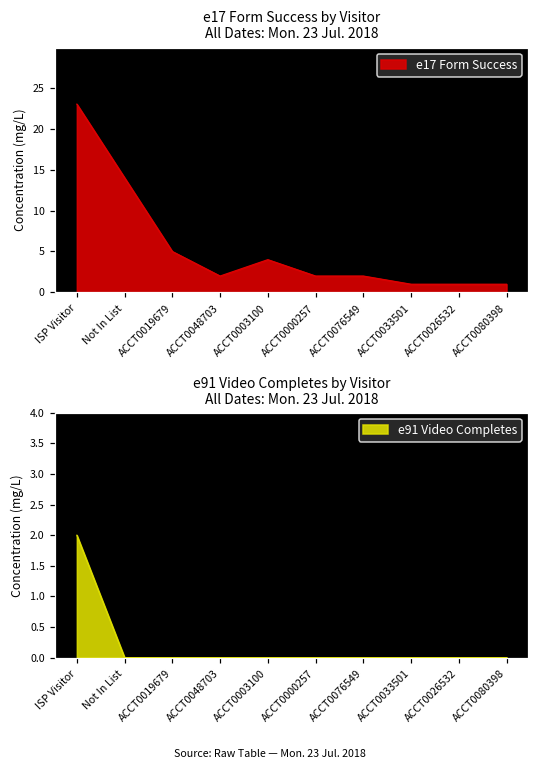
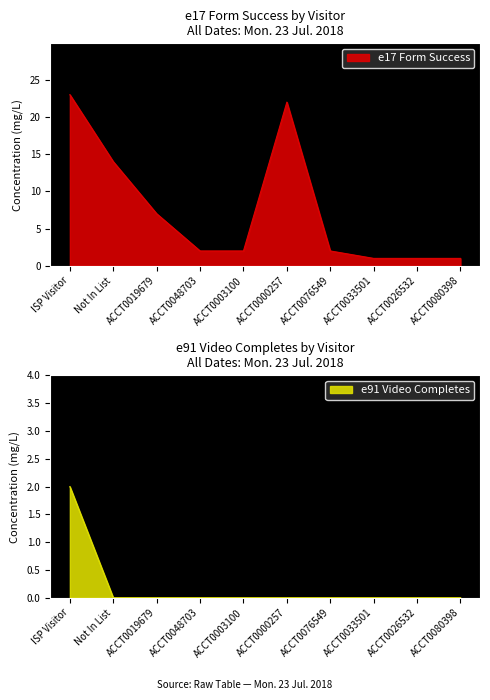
e17 Form Success by Visitor All Dates: Mon. 23 Jul. 2018, ACCT0019679: 5 -> 7
e17 Form Success by Visitor All Dates: Mon. 23 Jul. 2018, ACCT0003100: 4 -> 2
e17 Form Success by Visitor All Dates: Mon. 23 Jul. 2018, ACCT0000257: 2 -> 22
